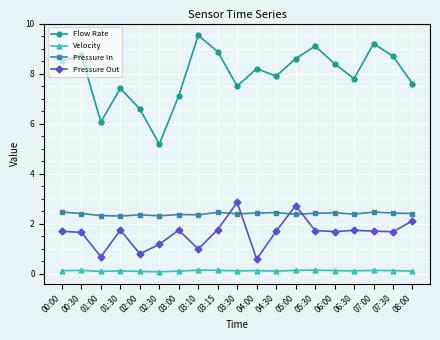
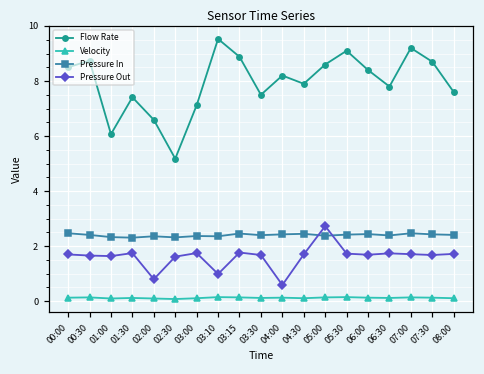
Pressure Out, 01:00: 0.7 -> 1.6
Pressure Out, 02:30: 1.2 -> 1.6
Pressure Out, 03:30: 2.9 -> 1.7
Pressure Out, 08:00: 2.1 -> 1.7
